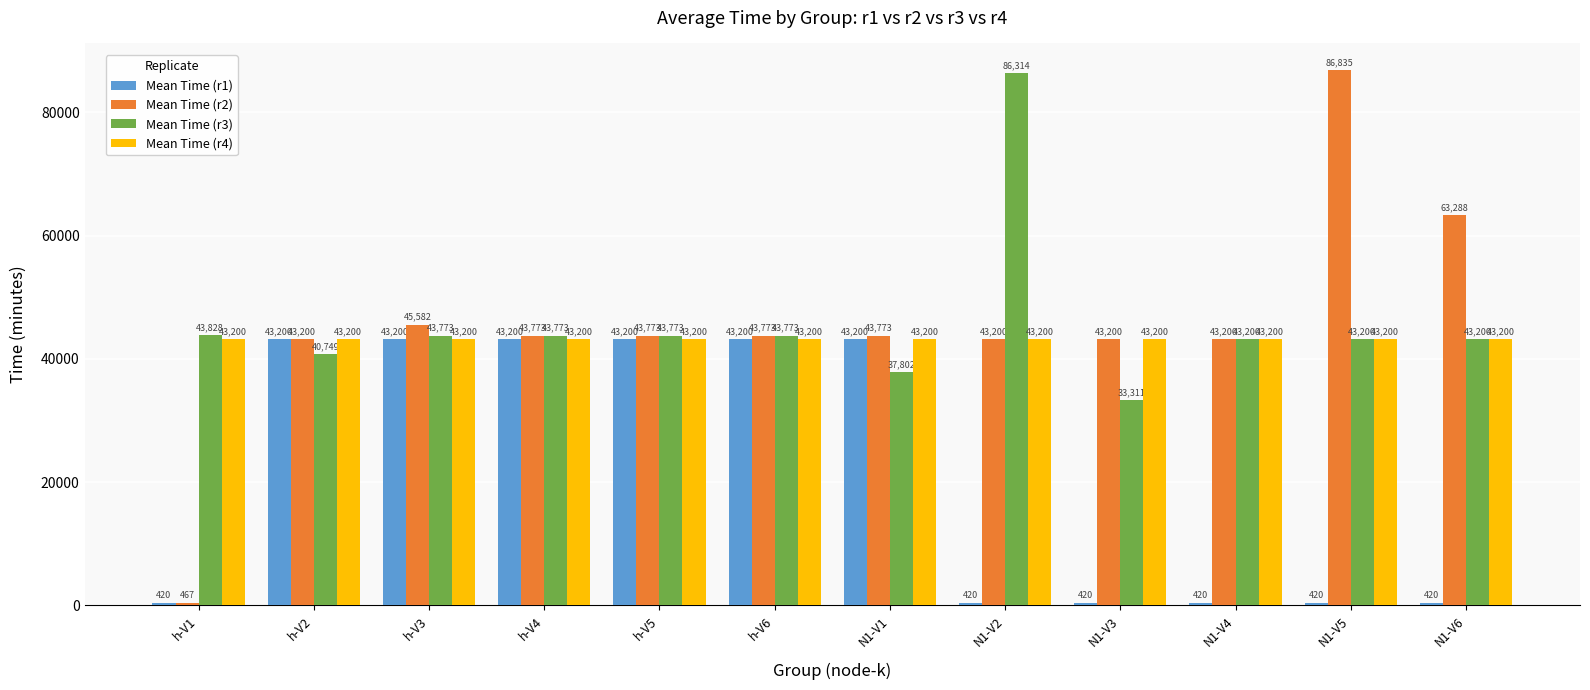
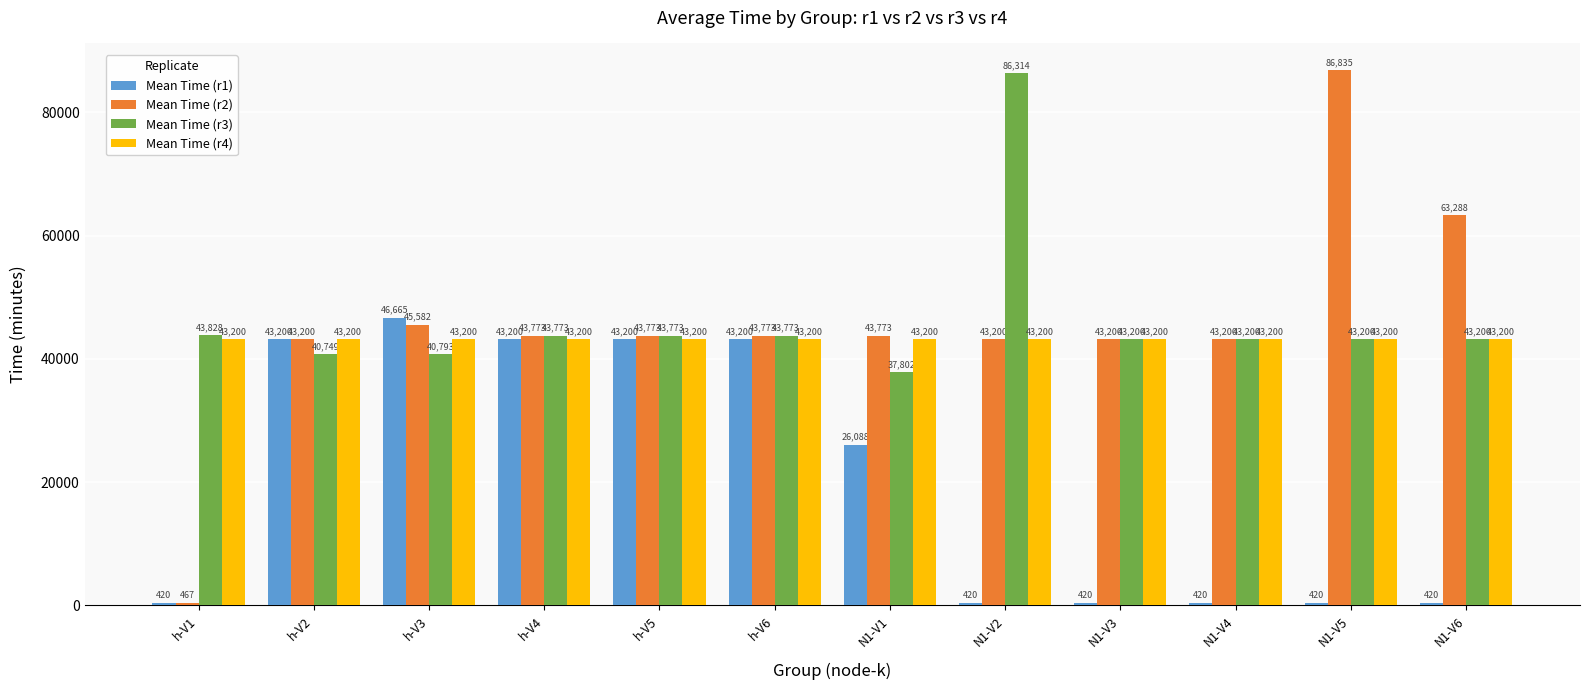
Mean Time (r1), h-V3: 43,200 -> 46,665
Mean Time (r3), h-V3: 43,773 -> 40,793
Mean Time (r1), N1-V1: 43,200 -> 26,088
Mean Time (r3), N1-V3: 33,311 -> 43,200
